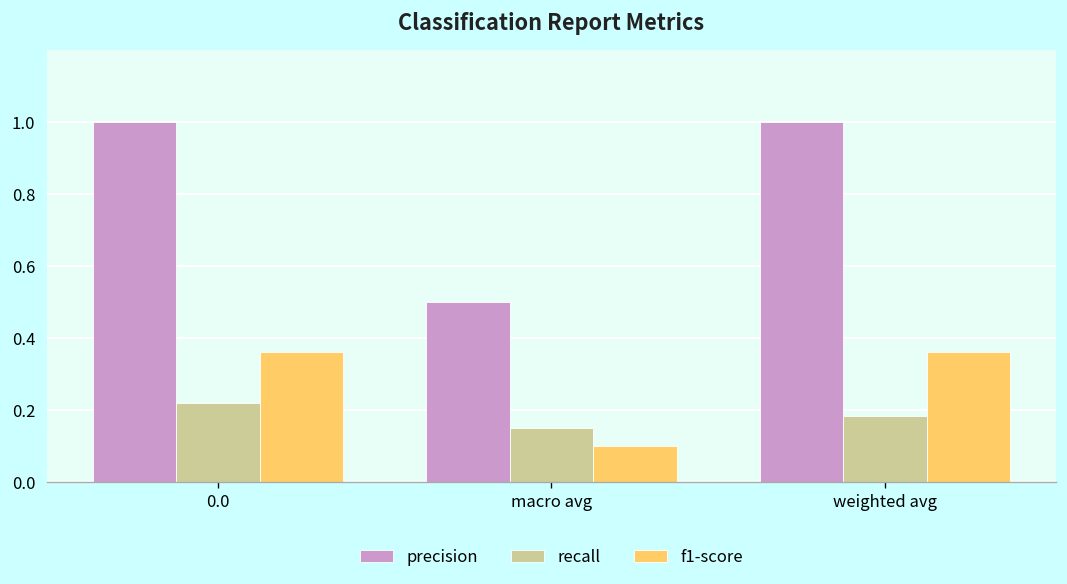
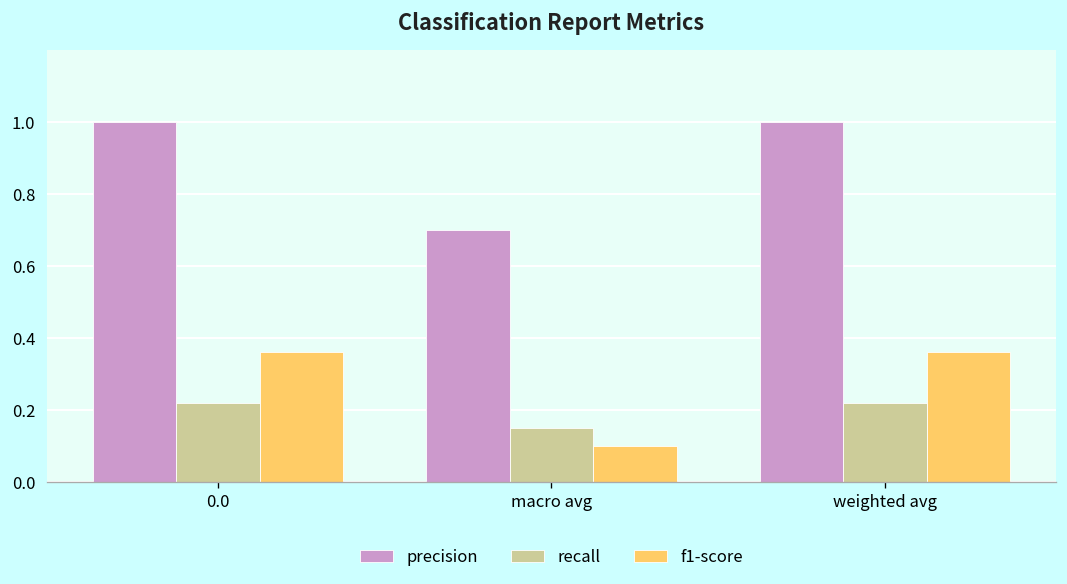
precision, macro avg: 0.5 -> 0.7
recall, weighted avg: 0.18 -> 0.22
